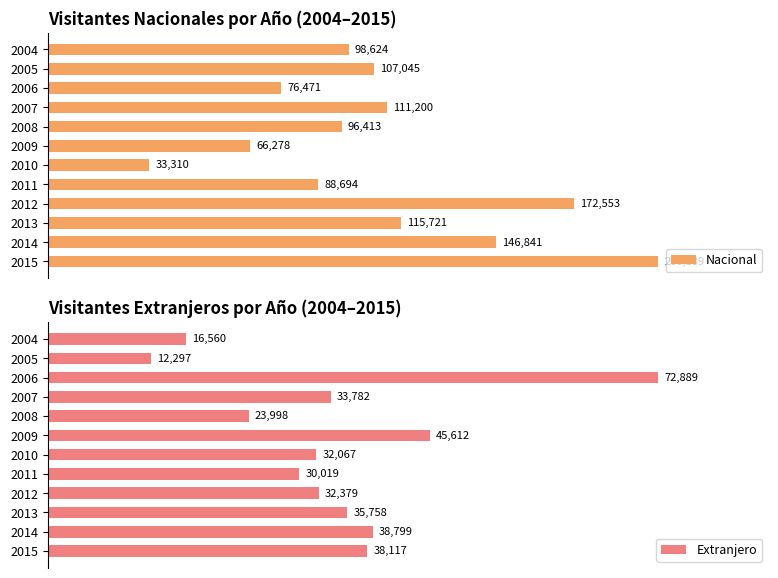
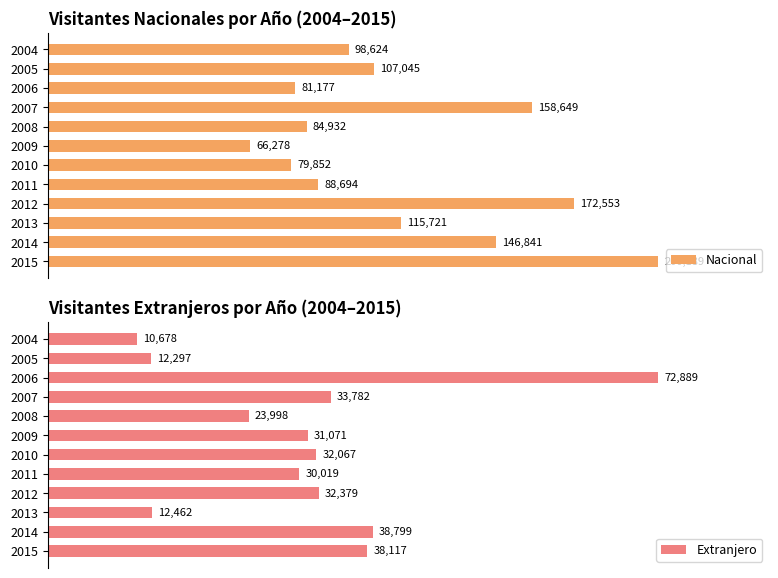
Visitantes Nacionales por Año (2004–2015), 2006: 76,471 -> 81,177
Visitantes Nacionales por Año (2004–2015), 2007: 111,200 -> 158,649
Visitantes Nacionales por Año (2004–2015), 2008: 96,413 -> 84,932
Visitantes Nacionales por Año (2004–2015), 2010: 33,310 -> 79,852
Visitantes Extranjeros por Año (2004–2015), 2004: 16,560 -> 10,678
Visitantes Extranjeros por Año (2004–2015), 2009: 45,612 -> 31,071
Visitantes Extranjeros por Año (2004–2015), 2013: 35,758 -> 12,462
